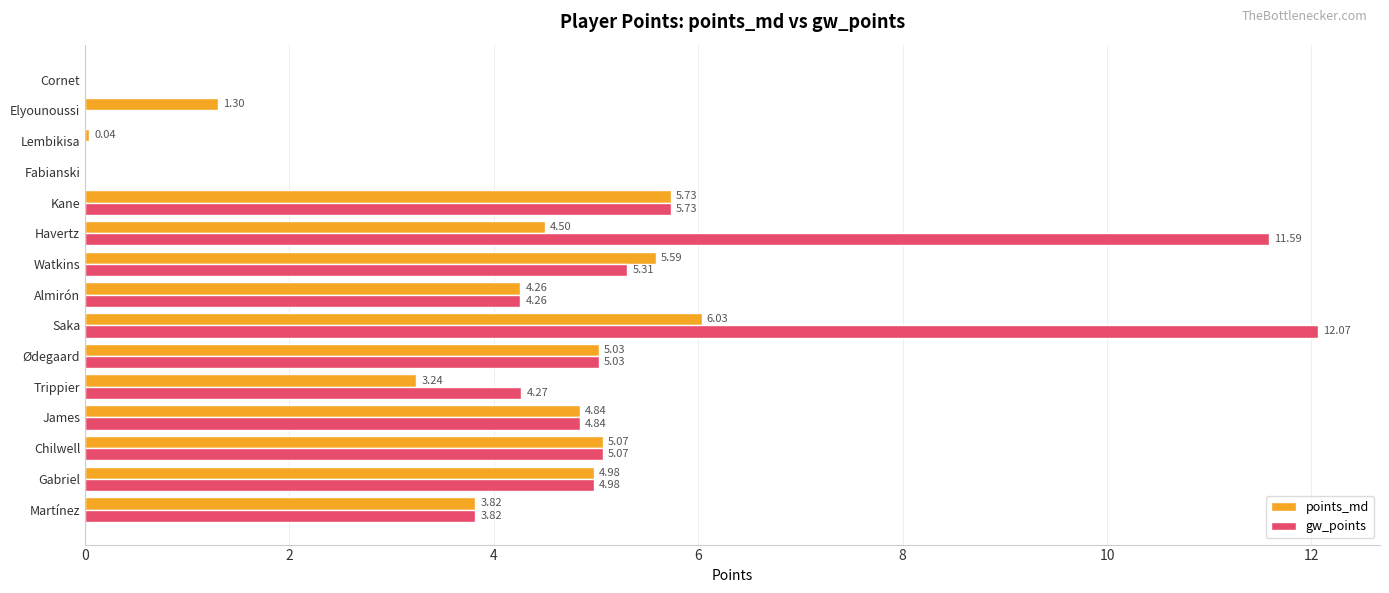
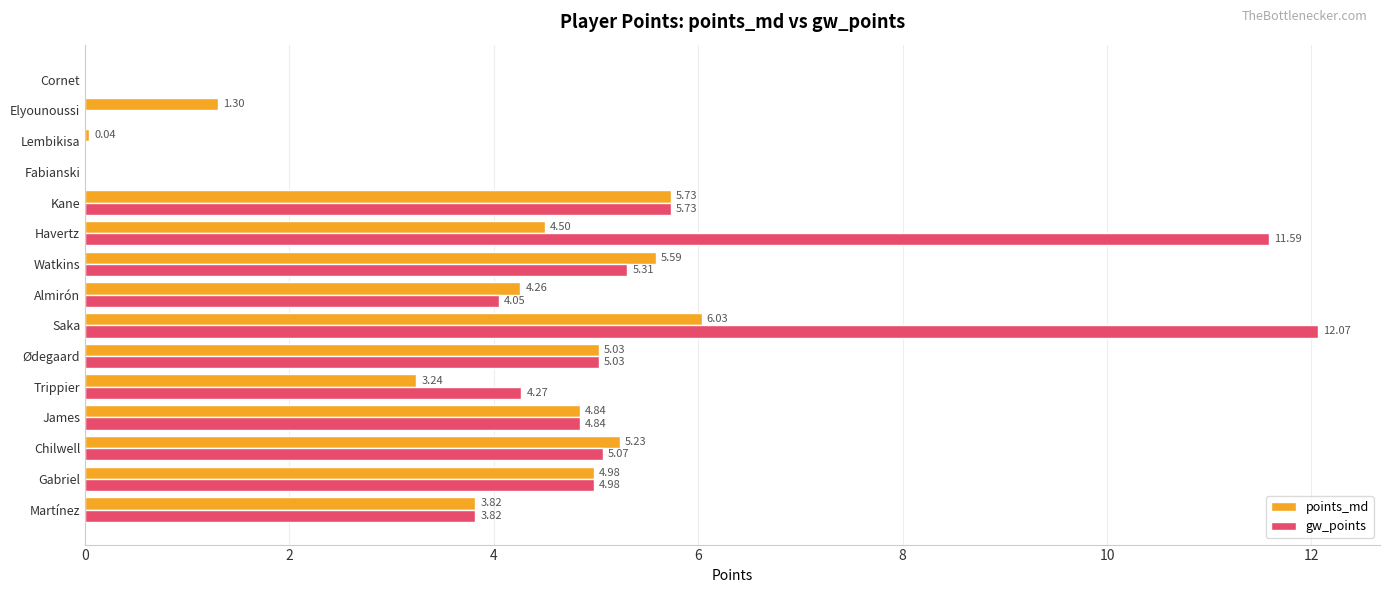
gw_points, Almirón: 4.26 -> 4.05
points_md, Chilwell: 5.07 -> 5.23
